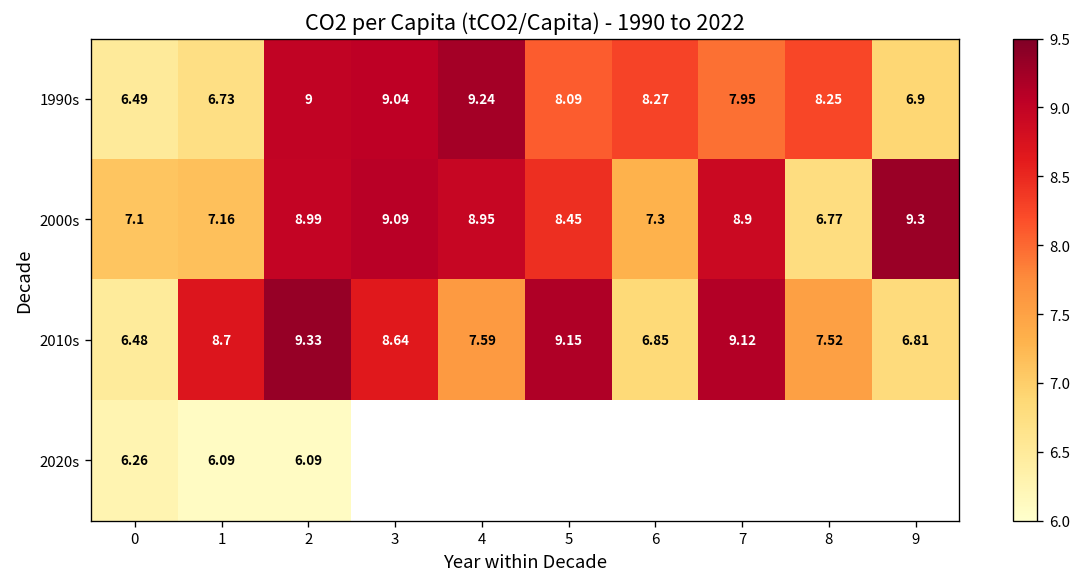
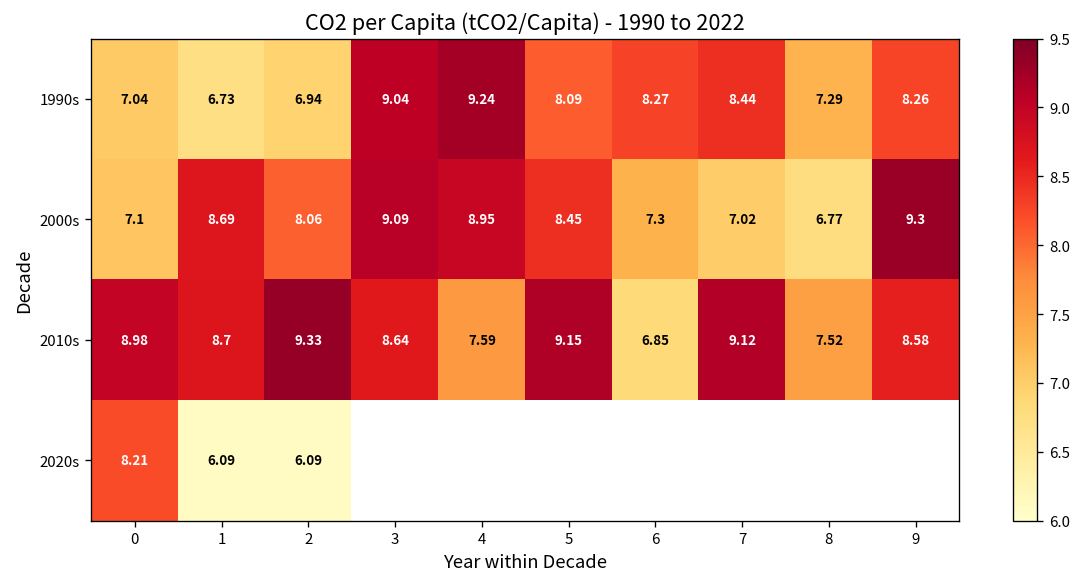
1990s, 0: 6.49 -> 7.04
1990s, 2: 9 -> 6.94
1990s, 7: 7.95 -> 8.44
1990s, 8: 8.25 -> 7.29
1990s, 9: 6.9 -> 8.26
2000s, 1: 7.16 -> 8.69
2000s, 2: 8.99 -> 8.06
2000s, 7: 8.9 -> 7.02
2010s, 0: 6.48 -> 8.98
2010s, 9: 6.81 -> 8.58
2020s, 0: 6.26 -> 8.21
